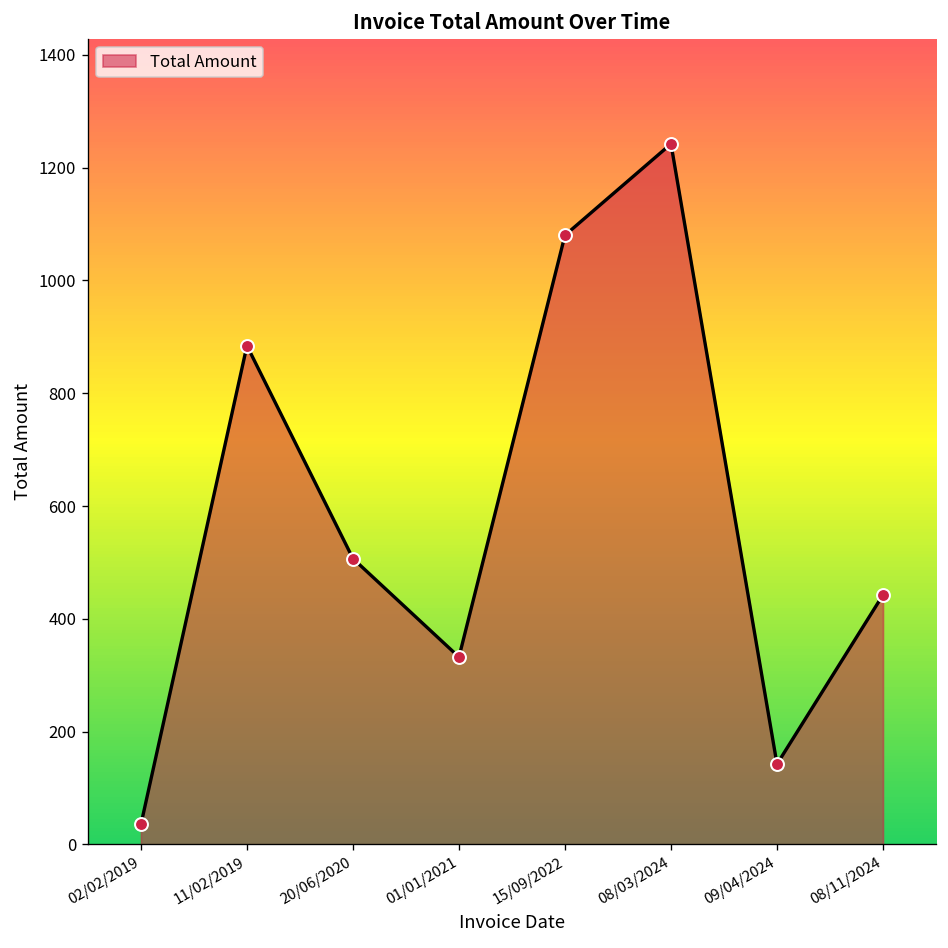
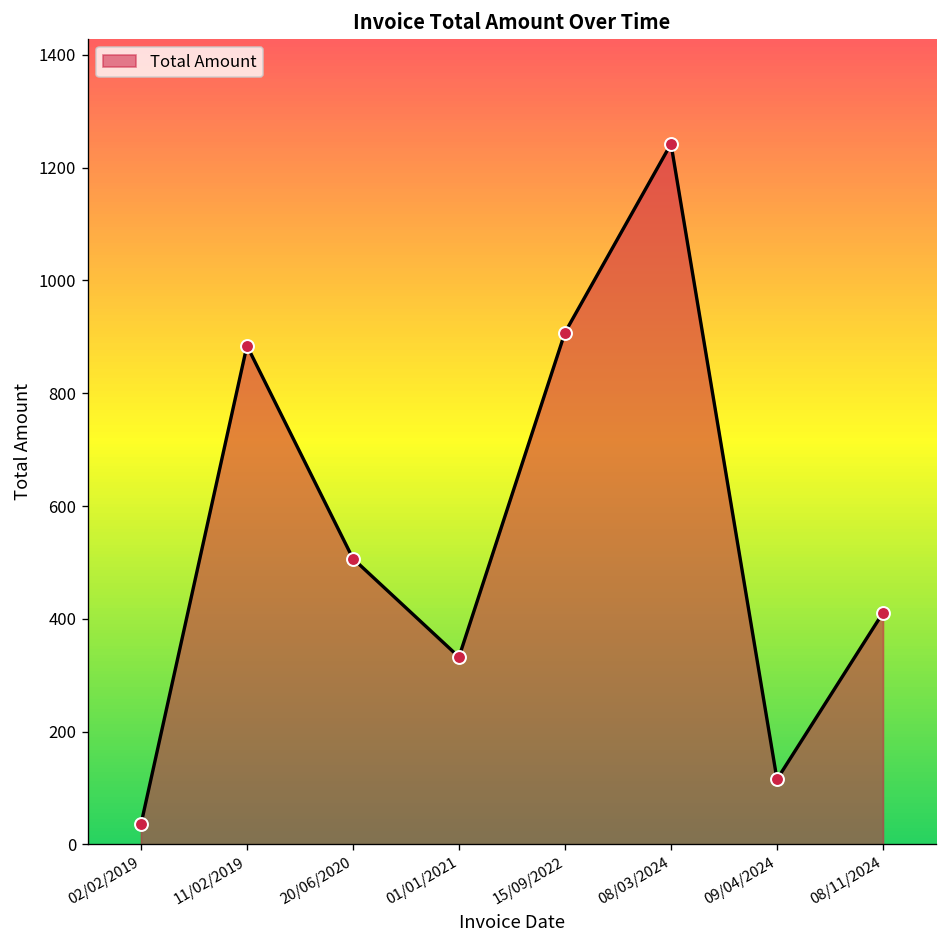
15/09/2022: 1080 -> 910
09/04/2024: 140 -> 120
08/11/2024: 440 -> 410
